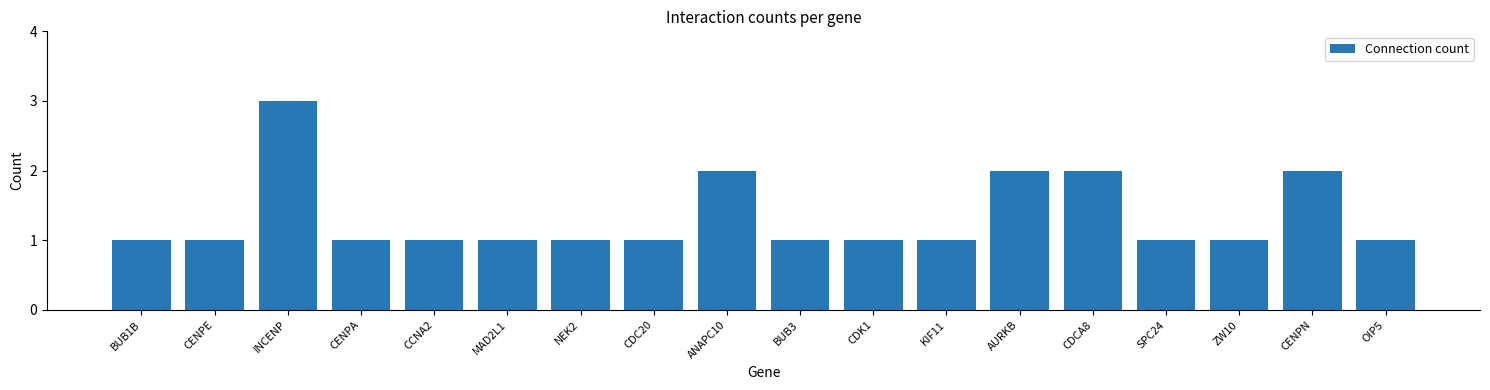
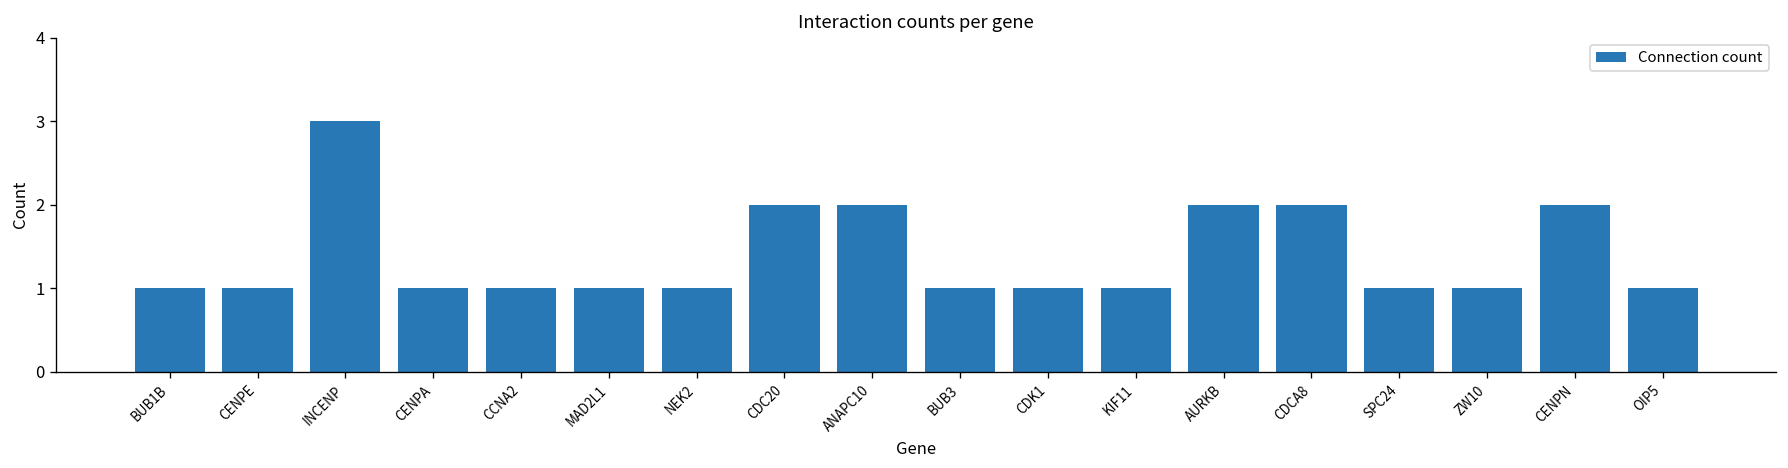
CDC20: 1 -> 2
